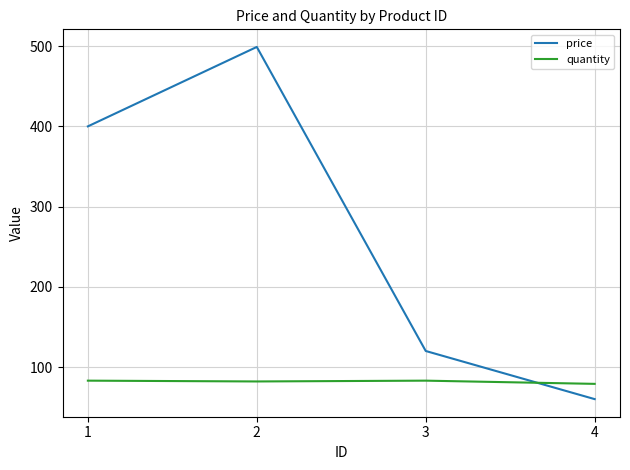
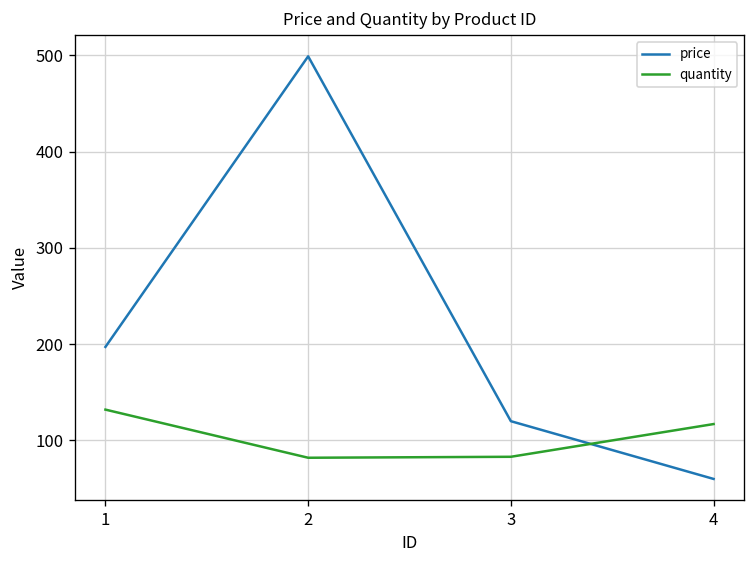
price, 1: 400 -> 200
quantity, 1: 80 -> 130
quantity, 4: 80 -> 120
